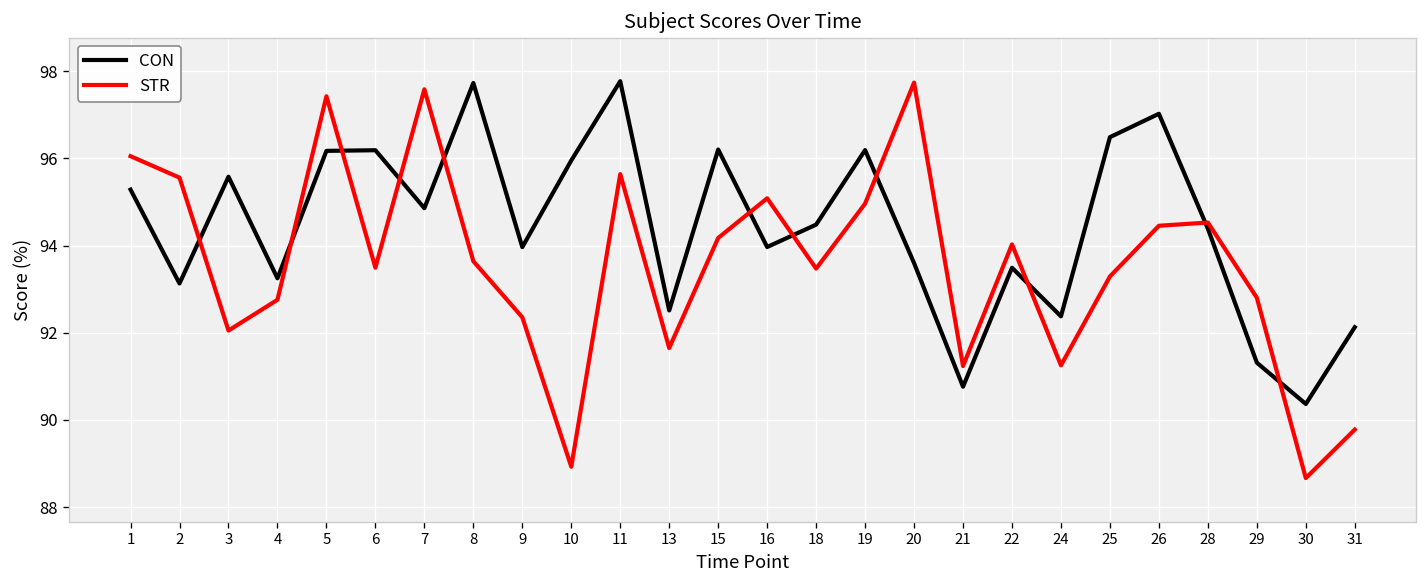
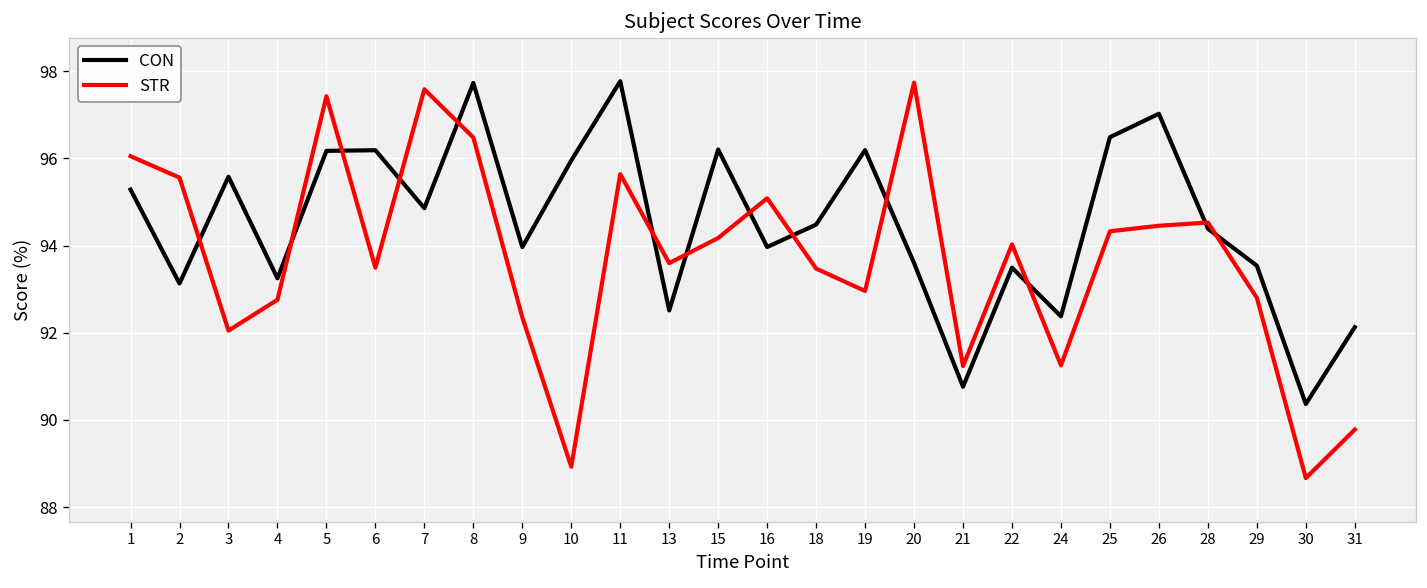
STR, 8: 93.6 -> 96.5
STR, 13: 91.7 -> 93.6
STR, 19: 95.0 -> 93.0
STR, 25: 93.3 -> 94.3
CON, 29: 91.3 -> 93.5
